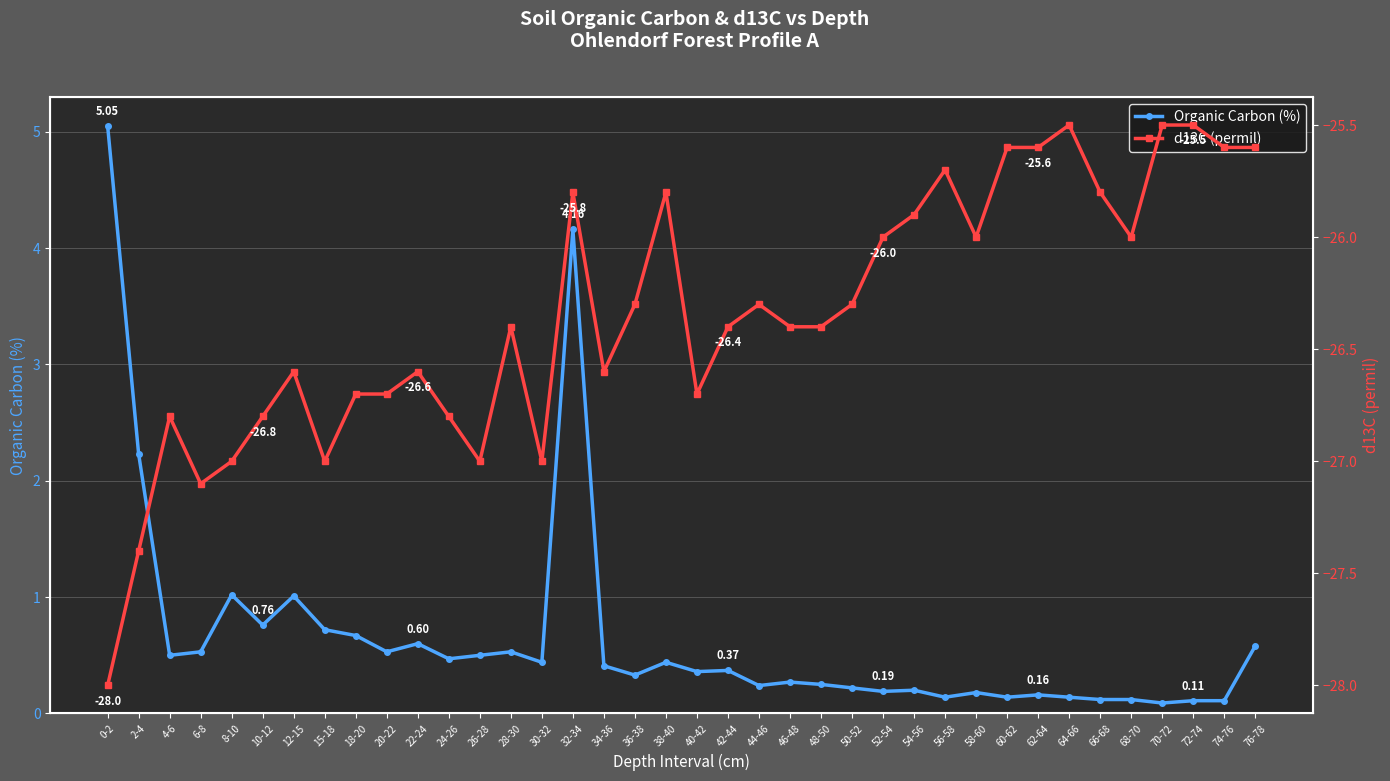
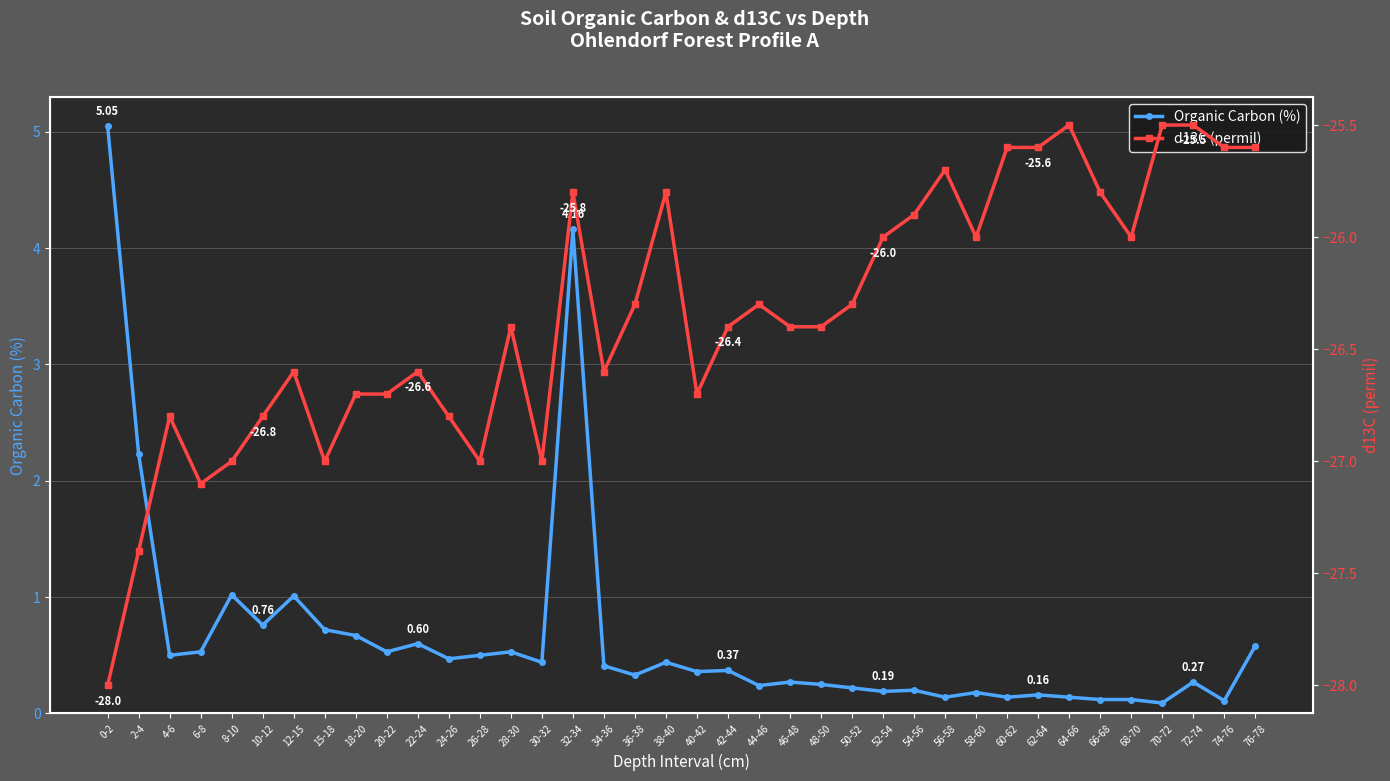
Organic Carbon (%), 72-74: 0.11 -> 0.27
